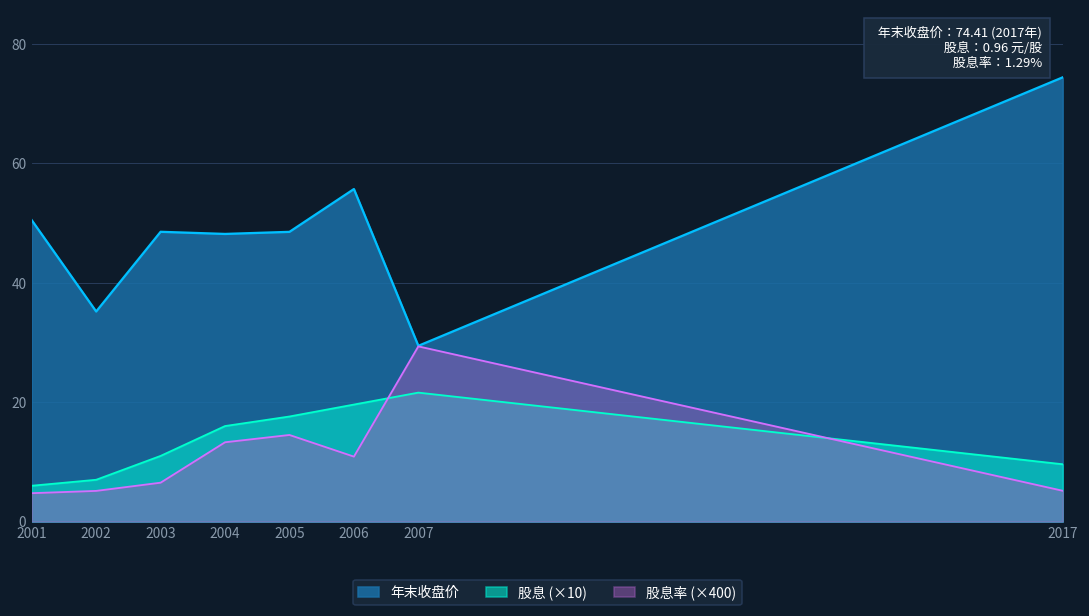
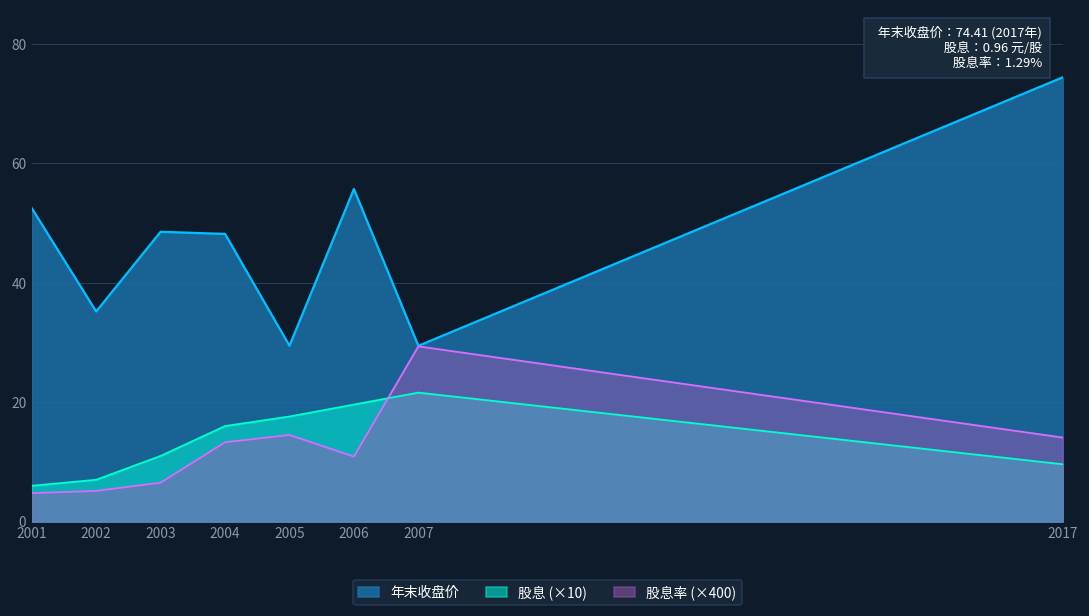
年末收盘价, 2001: 50 -> 53
年末收盘价, 2005: 49 -> 29
股息率 (×400), 2017: 5 -> 14
